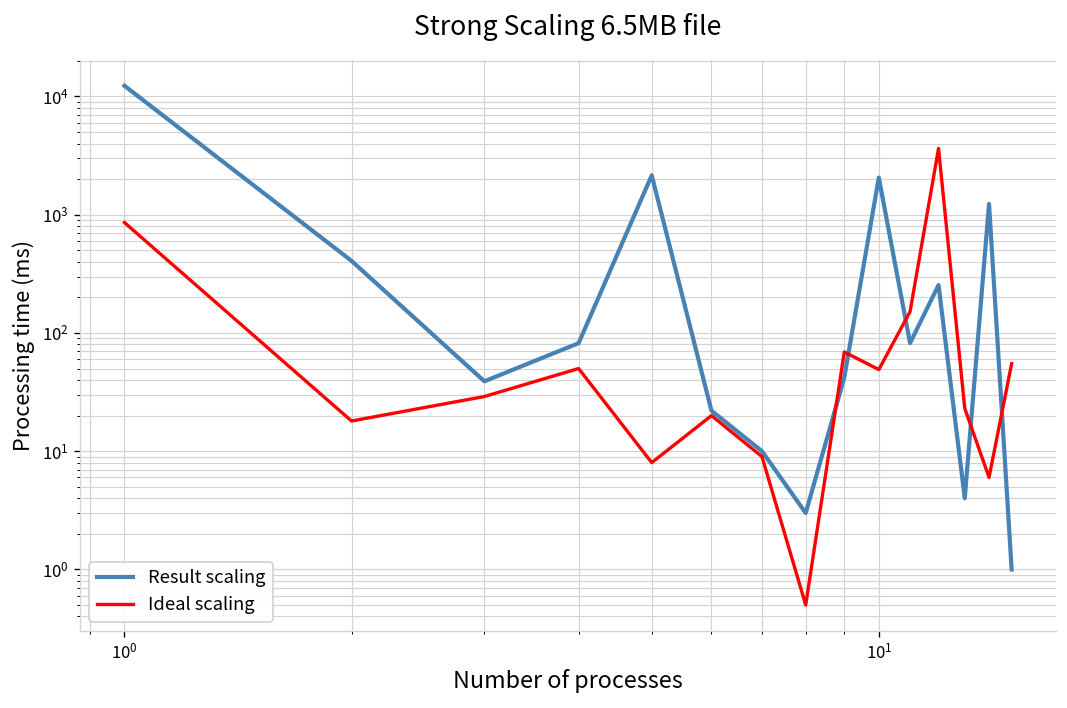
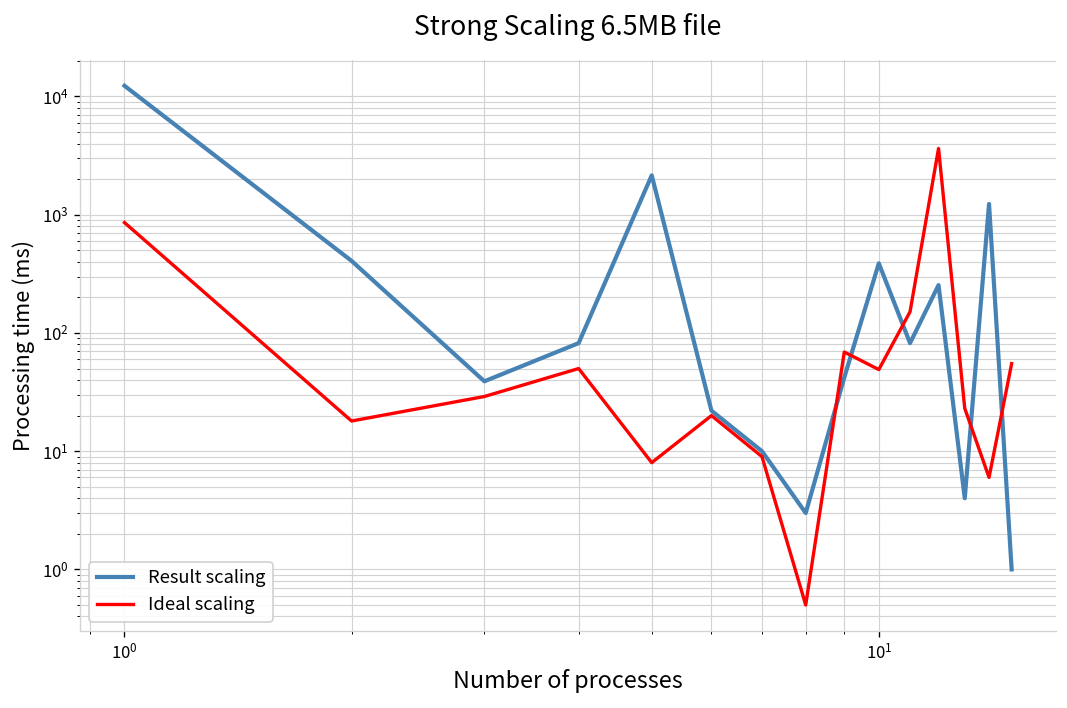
Result scaling, 10^1: 2100 -> 390
